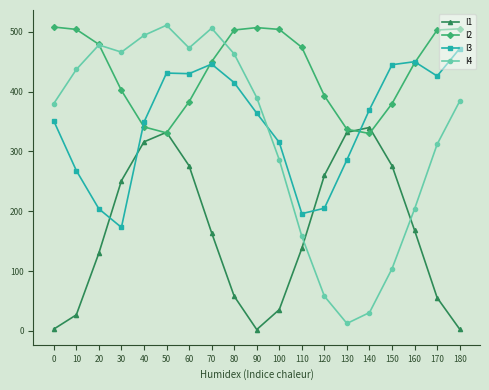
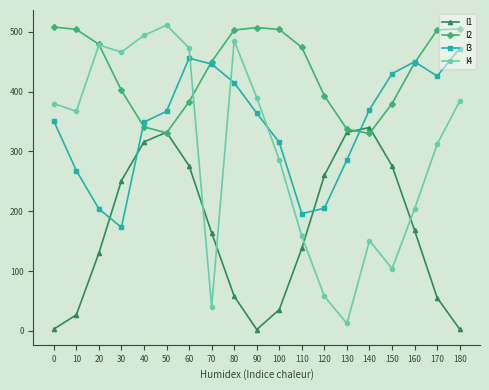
I4, 10: 440 -> 370
I3, 50: 430 -> 370
I3, 60: 430 -> 460
I4, 70: 510 -> 40
I4, 80: 460 -> 490
I4, 140: 30 -> 150
I3, 150: 450 -> 430
